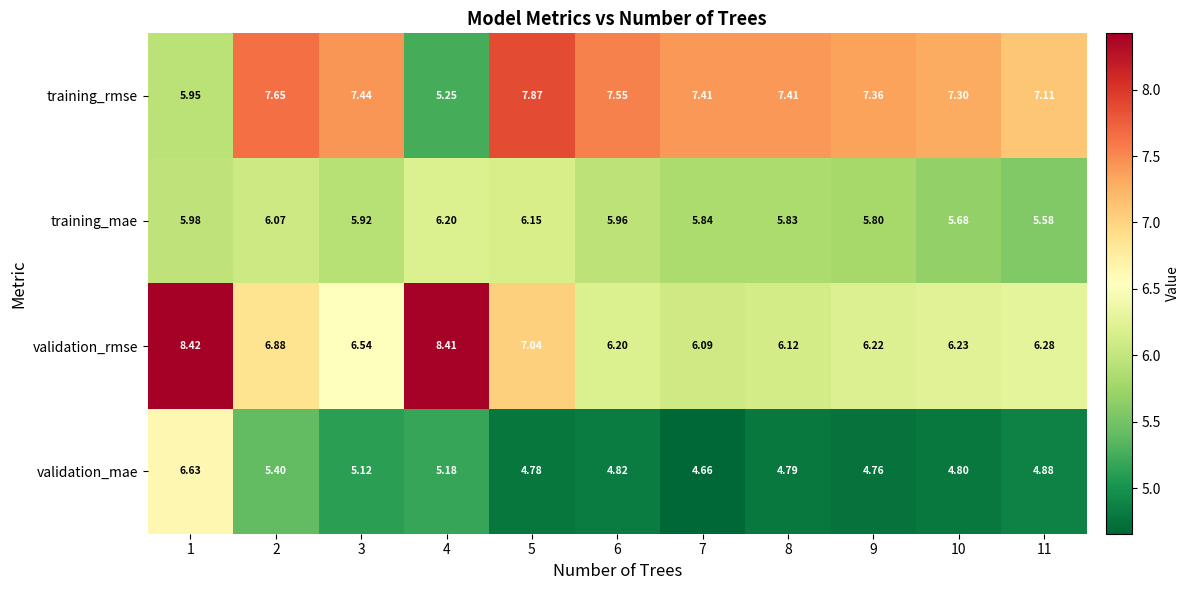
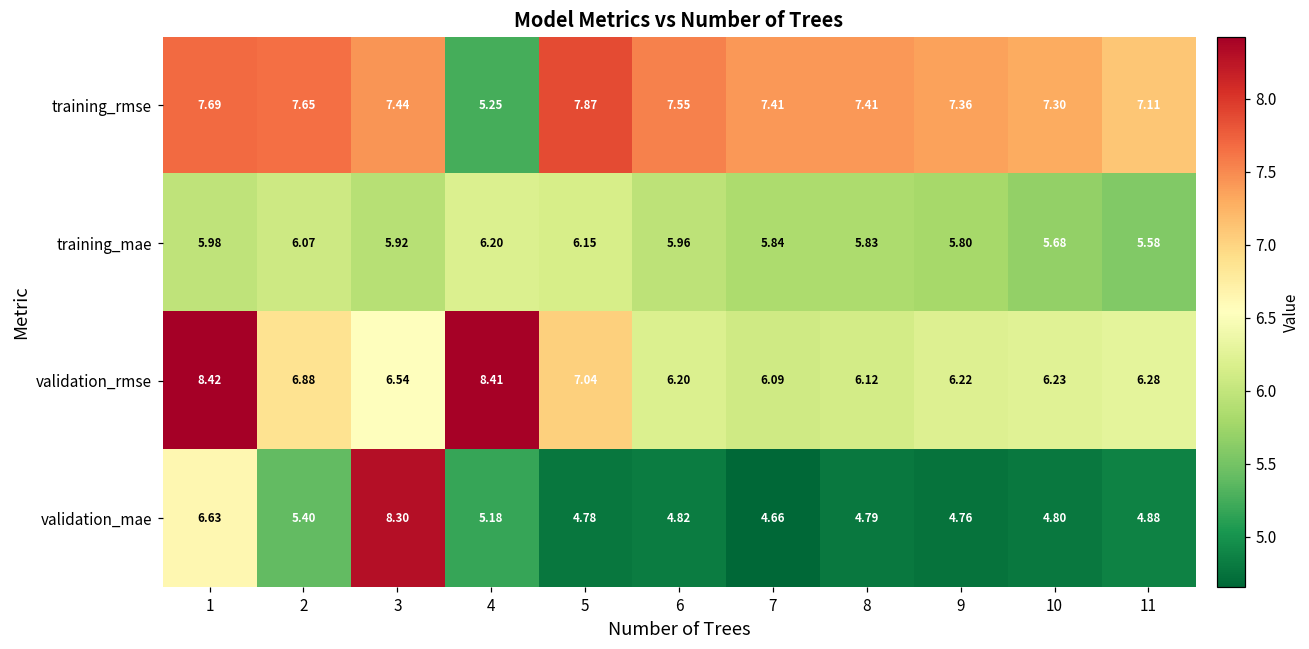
training_rmse, 1: 5.95 -> 7.69
validation_mae, 3: 5.12 -> 8.30
